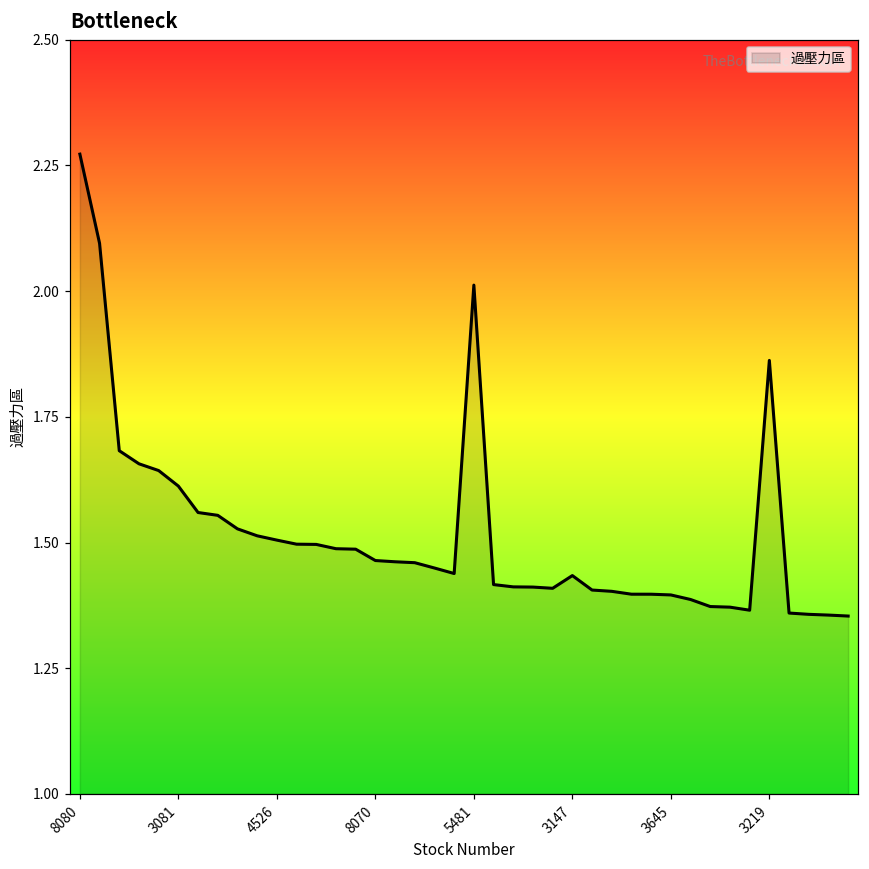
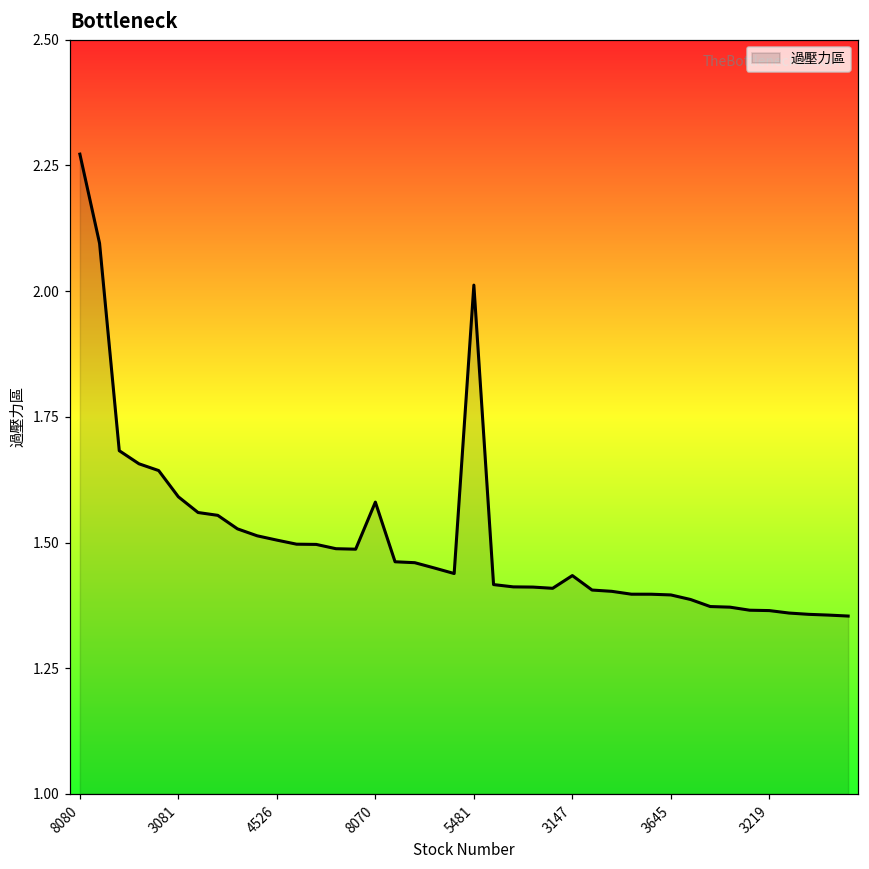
3081: 1.61 -> 1.59
8070: 1.46 -> 1.58
3219: 1.86 -> 1.36
